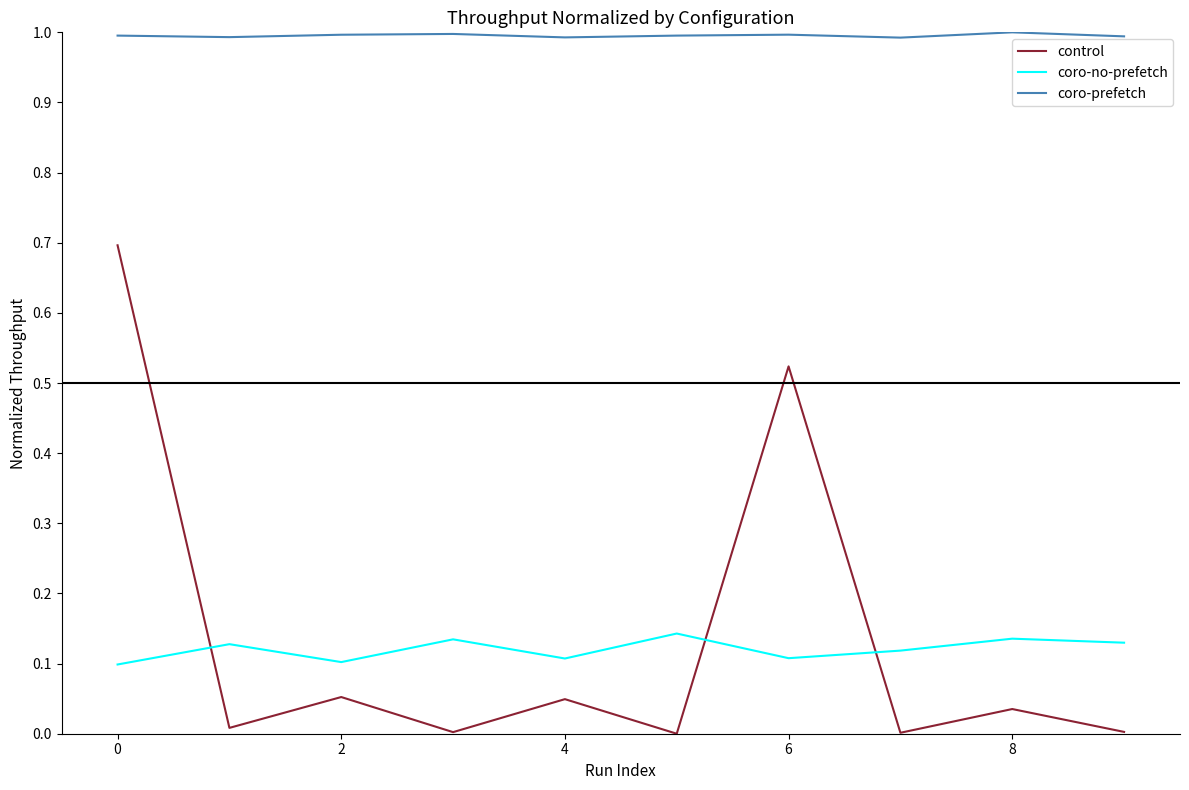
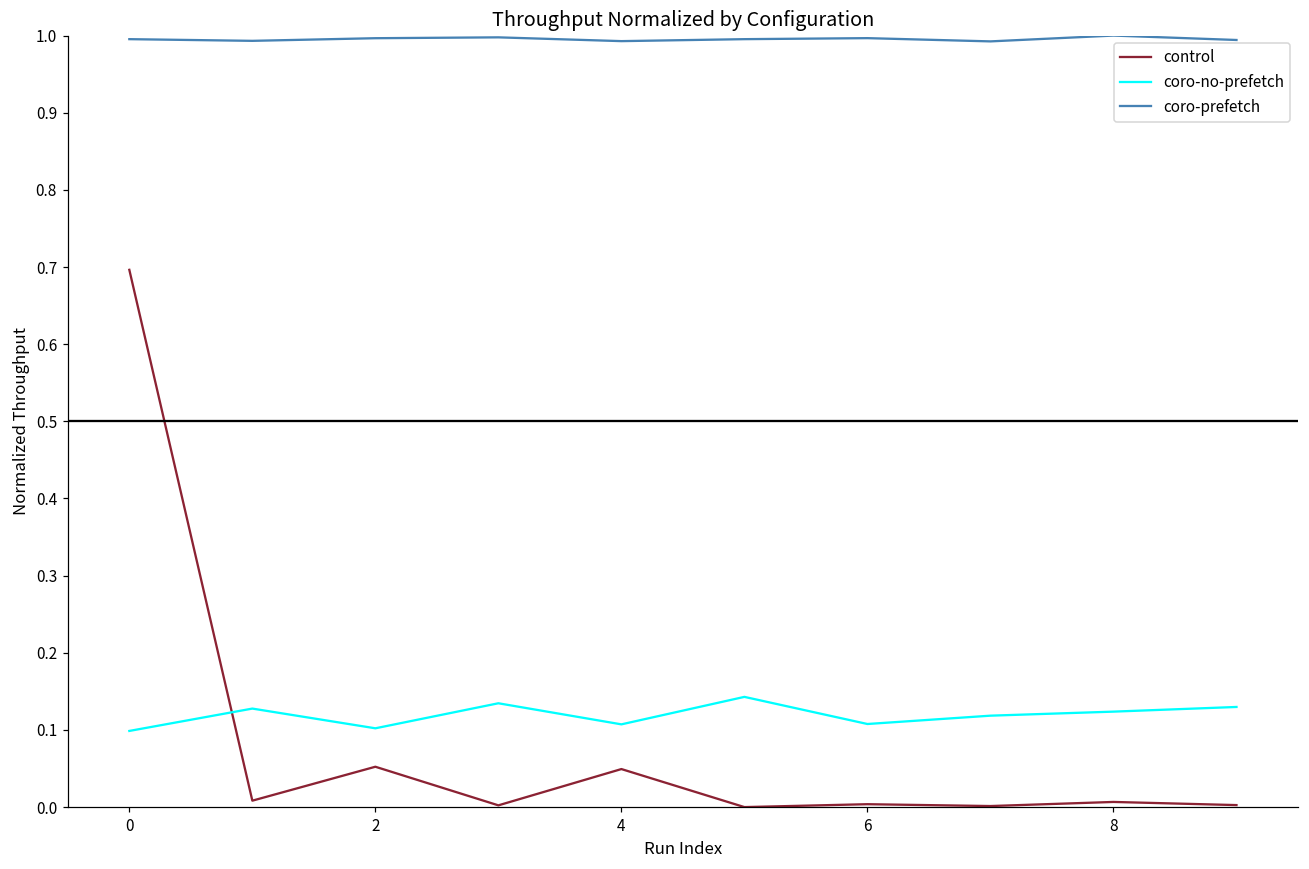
control, 6: 0.52 -> 0.00
control, 8: 0.04 -> 0.01
coro-no-prefetch, 8: 0.14 -> 0.12
